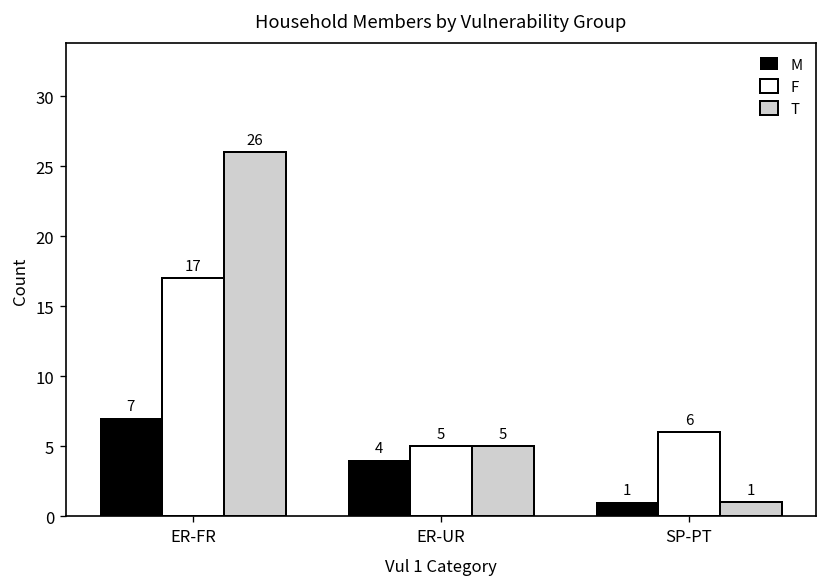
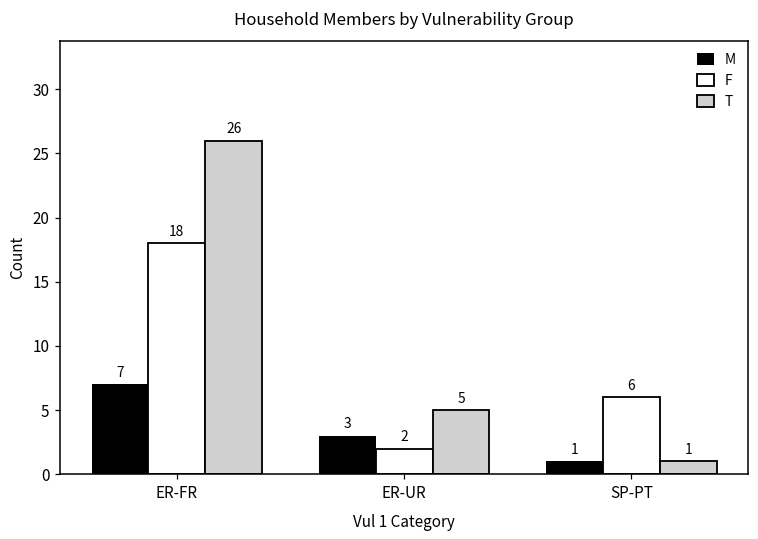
F, ER-FR: 17 -> 18
M, ER-UR: 4 -> 3
F, ER-UR: 5 -> 2
